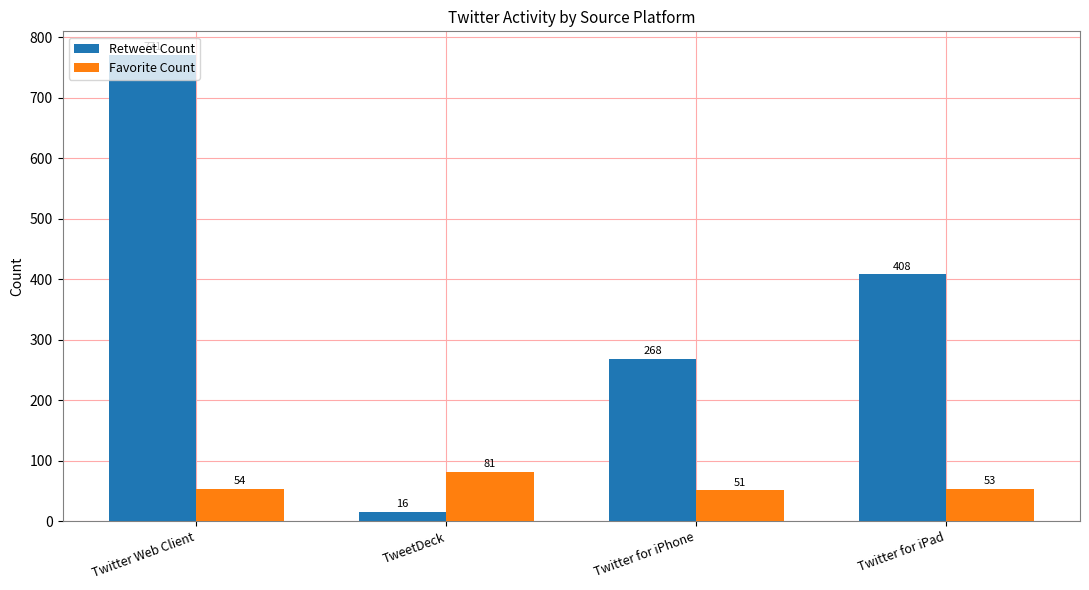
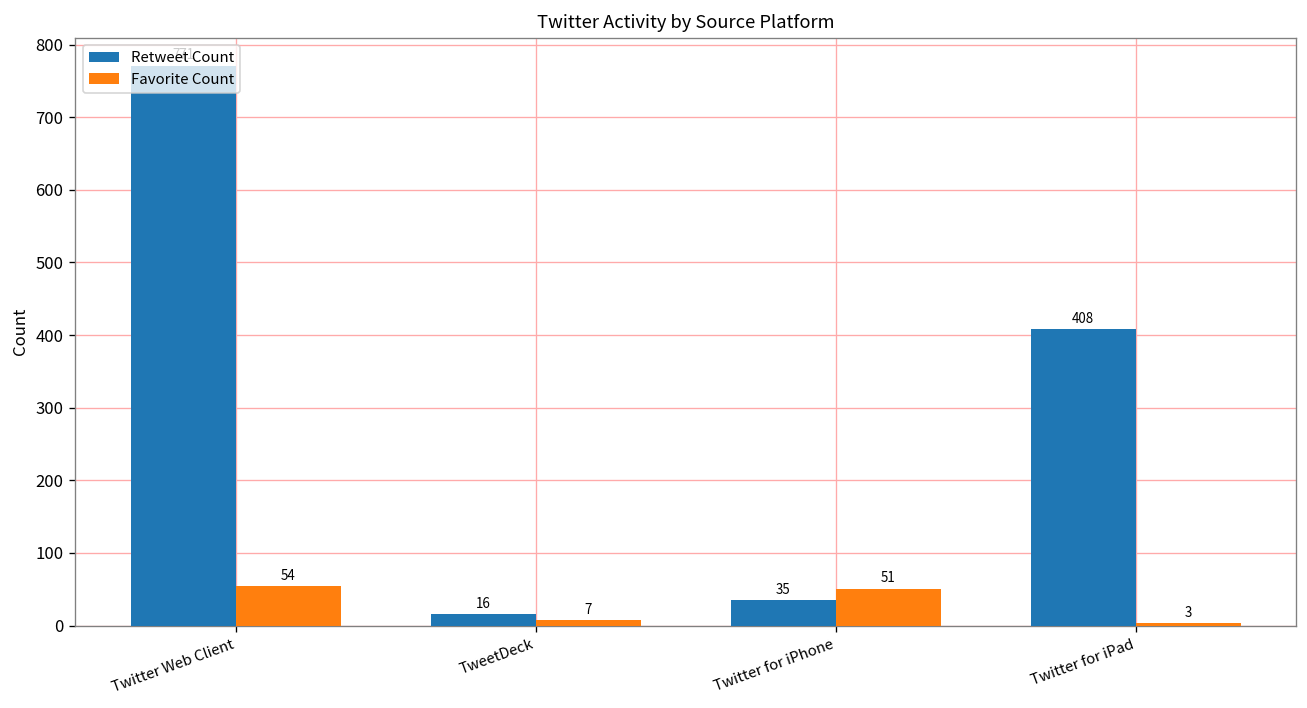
Favorite Count, TweetDeck: 81 -> 7
Retweet Count, Twitter for iPhone: 268 -> 35
Favorite Count, Twitter for iPad: 53 -> 3
